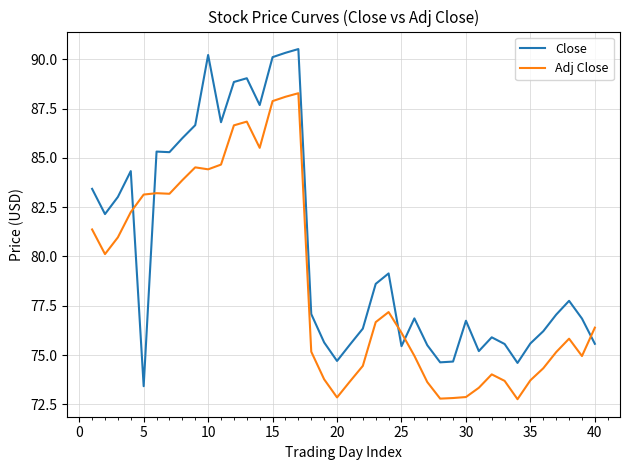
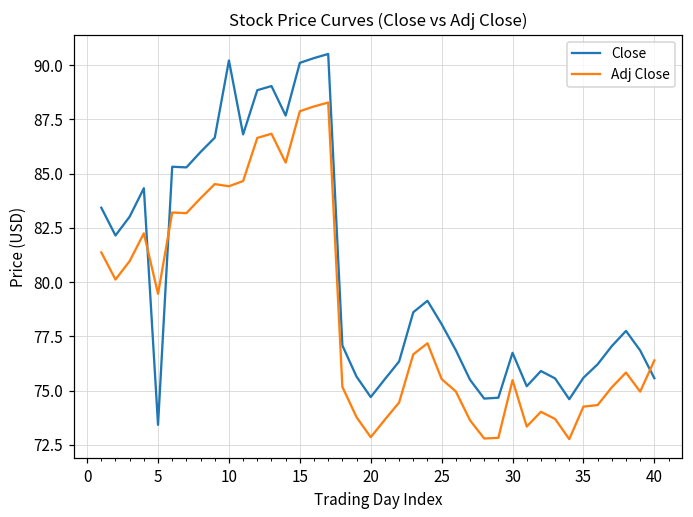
Adj Close, 5: 83.1 -> 79.5
Close, 25: 75.5 -> 78.1
Adj Close, 25: 76.1 -> 75.5
Adj Close, 30: 72.9 -> 75.5
Adj Close, 35: 73.7 -> 74.3
